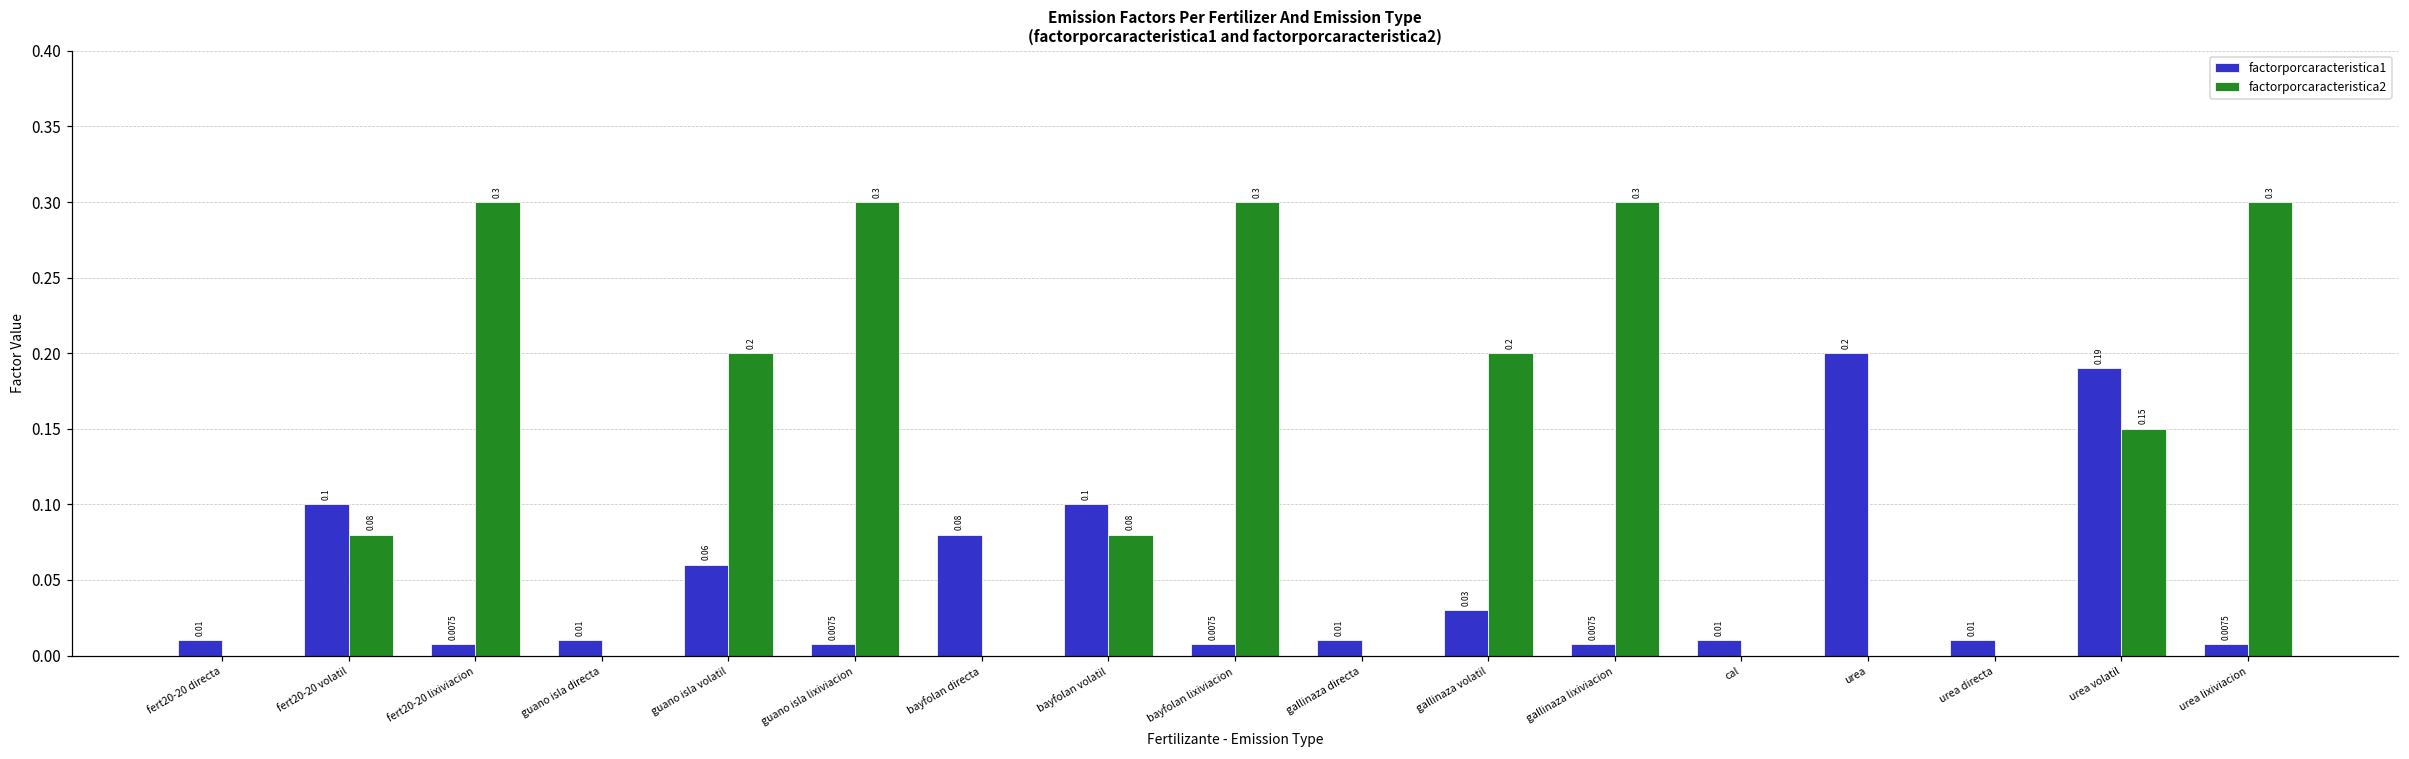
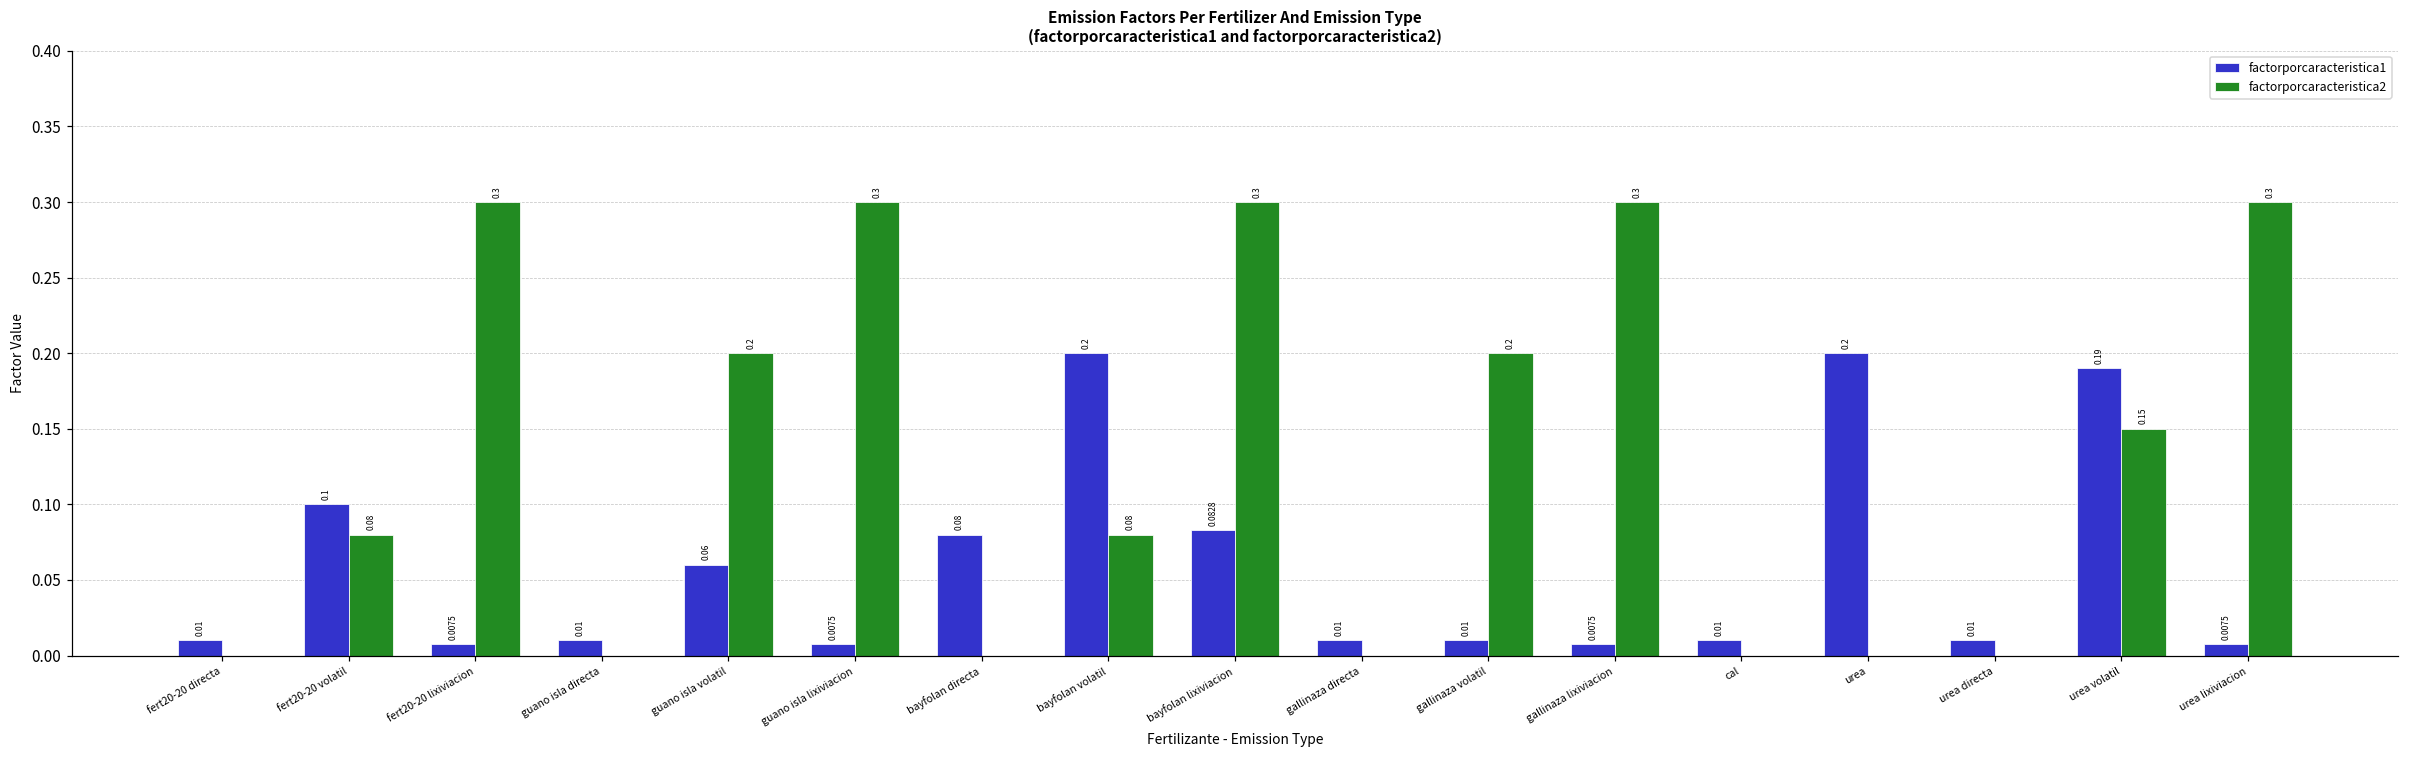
factorporcaracteristica1, bayfolan volatil: 0.1 -> 0.2
factorporcaracteristica1, bayfolan lixiviacion: 0.0075 -> 0.0828
factorporcaracteristica1, gallinaza volatil: 0.03 -> 0.01
